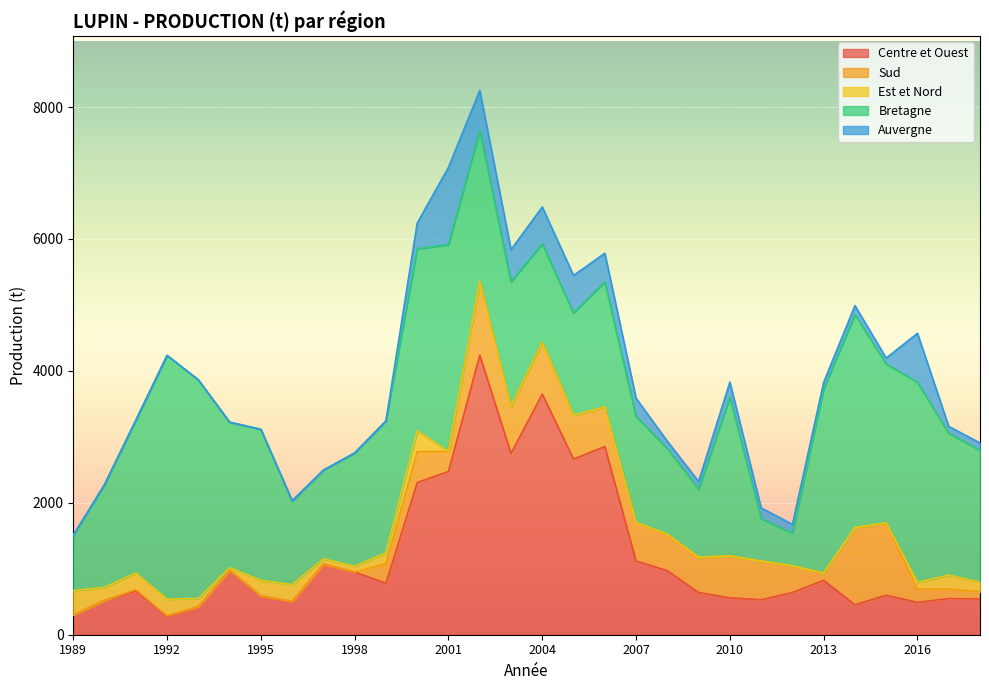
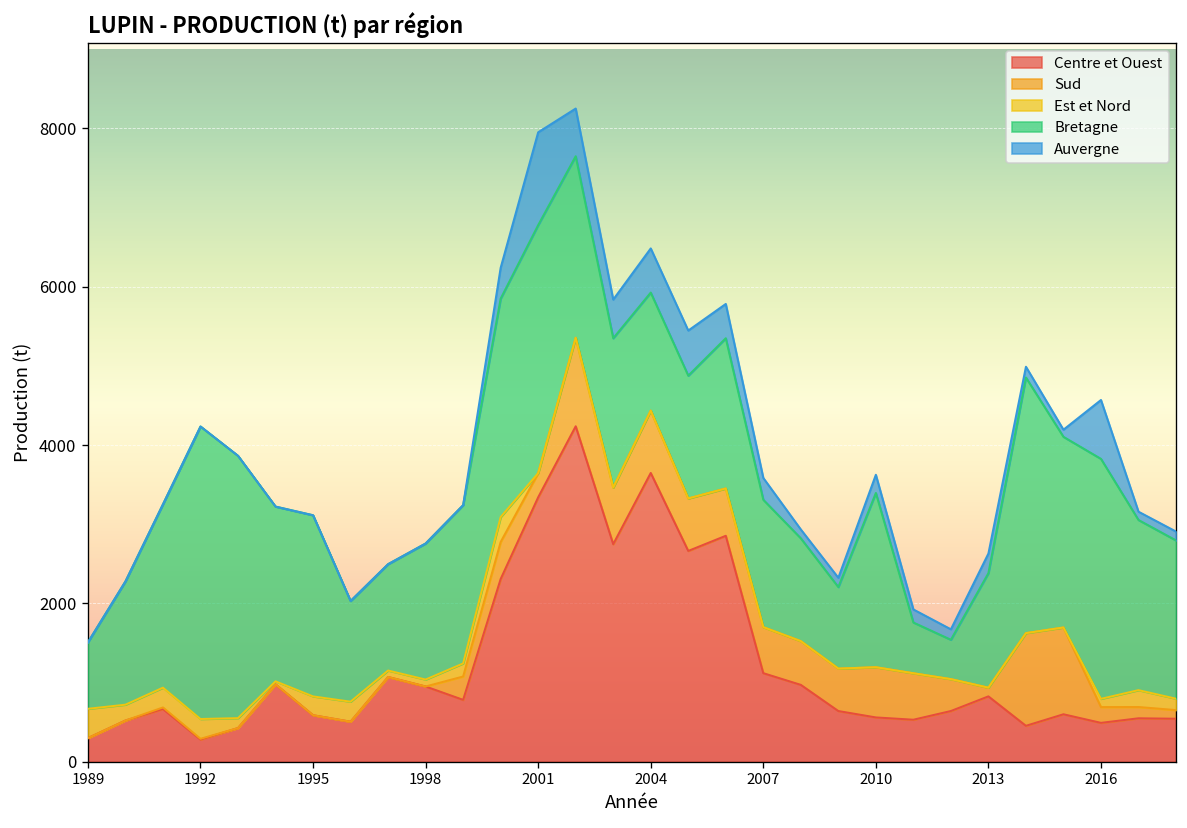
Centre et Ouest, 2001: 2500 -> 3300
Bretagne, 2010: 2400 -> 2200
Bretagne, 2013: 2800 -> 1400
Auvergne, 2013: 100 -> 200
